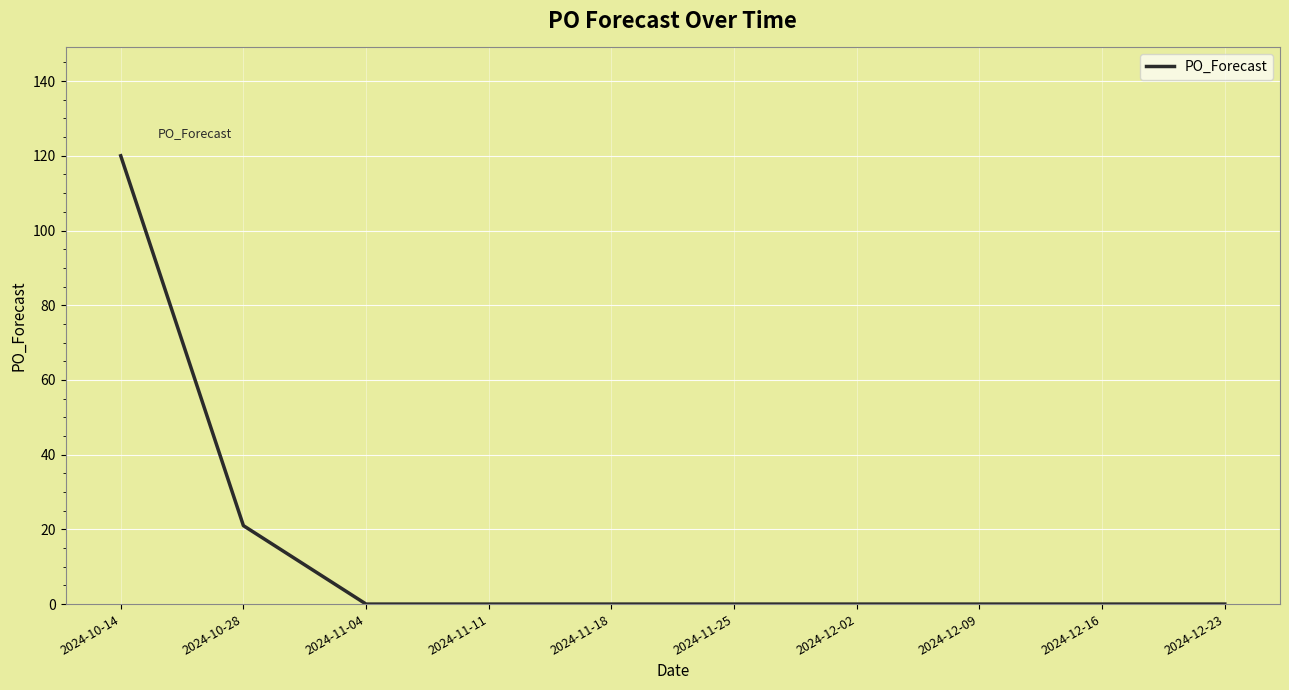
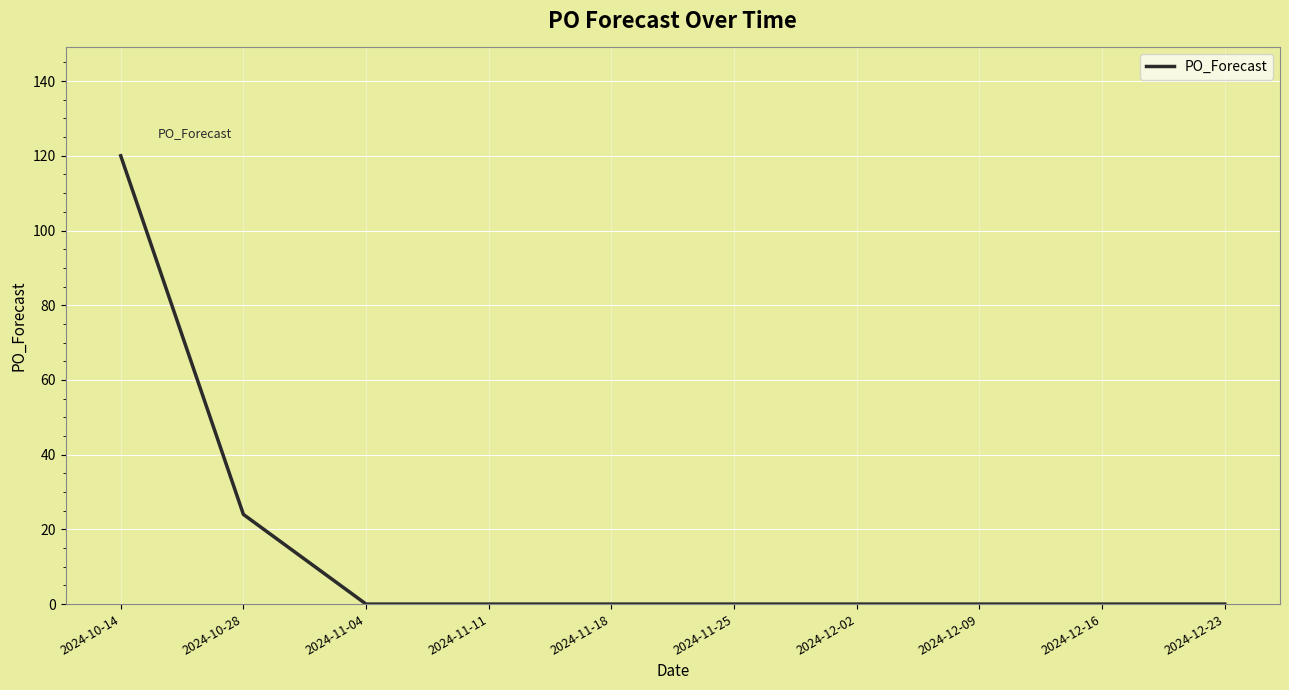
2024-10-28: 21 -> 24
